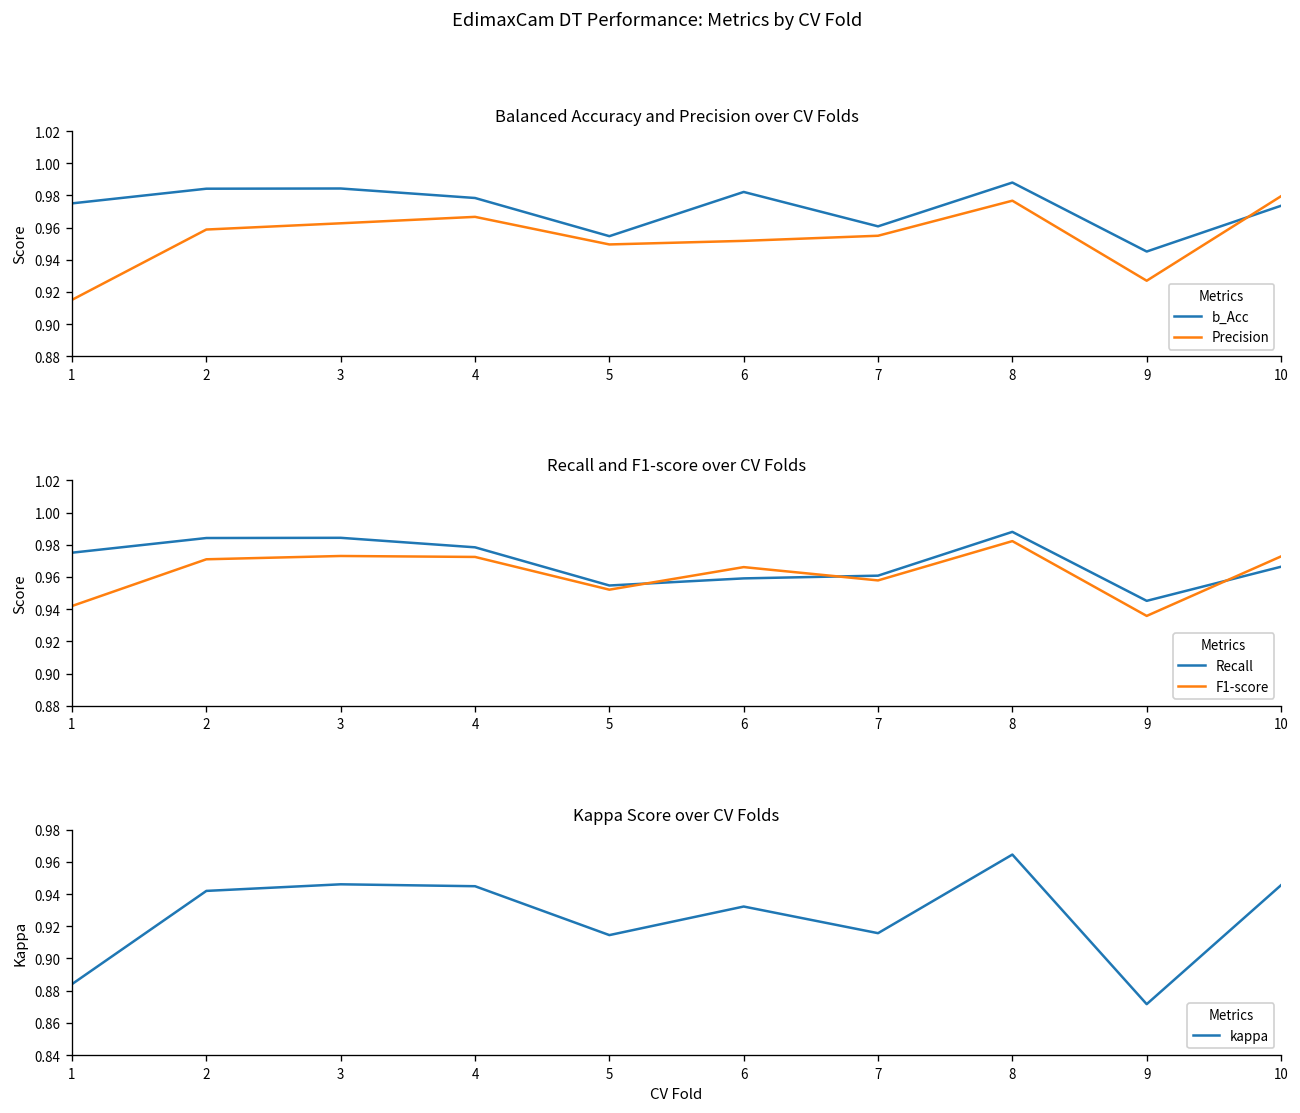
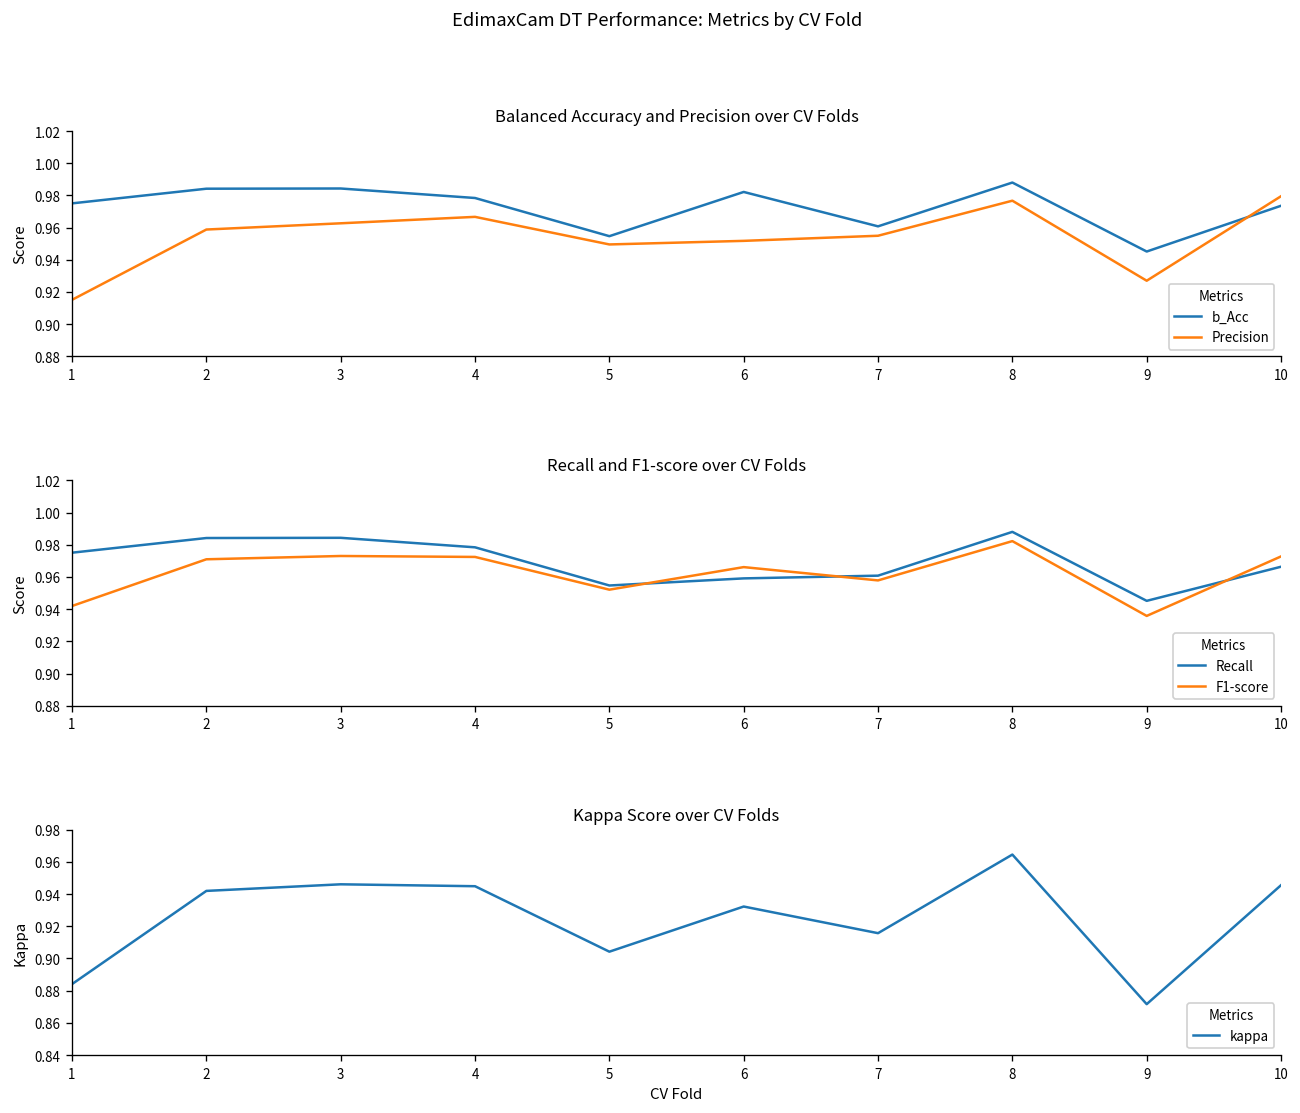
Kappa Score over CV Folds, 5: 0.915 -> 0.904
